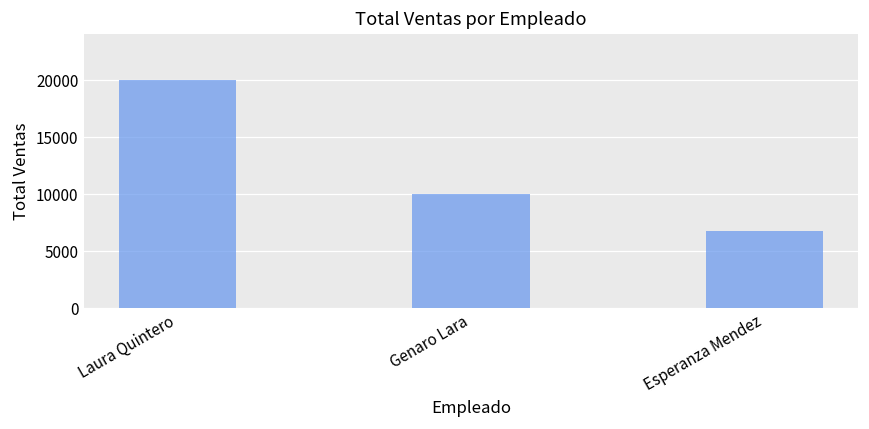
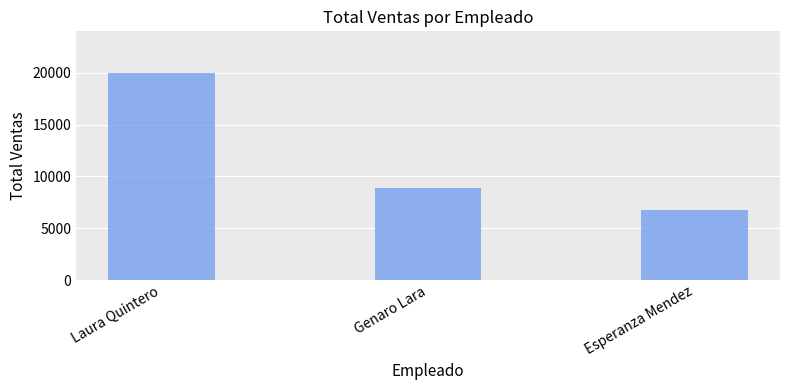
Genaro Lara: 10000 -> 8900
